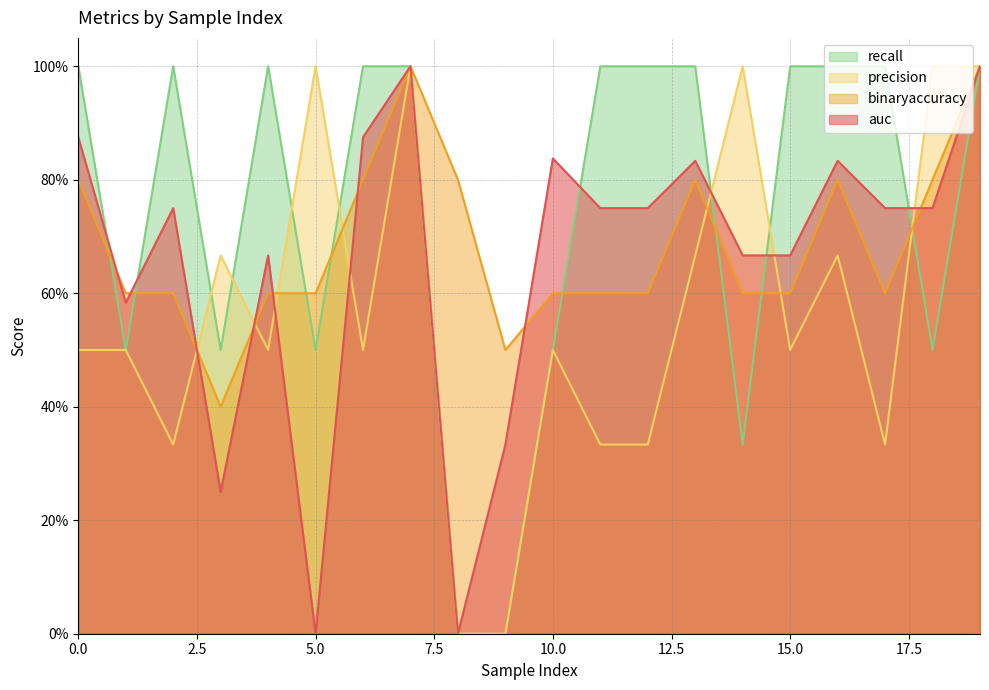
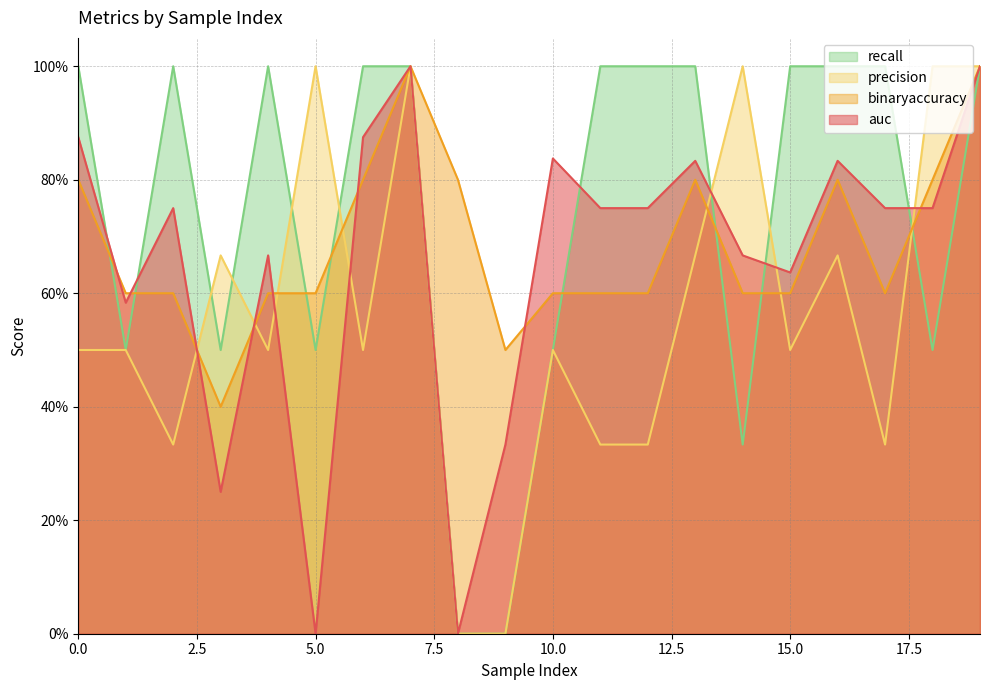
auc, 15.0: 67% -> 64%
